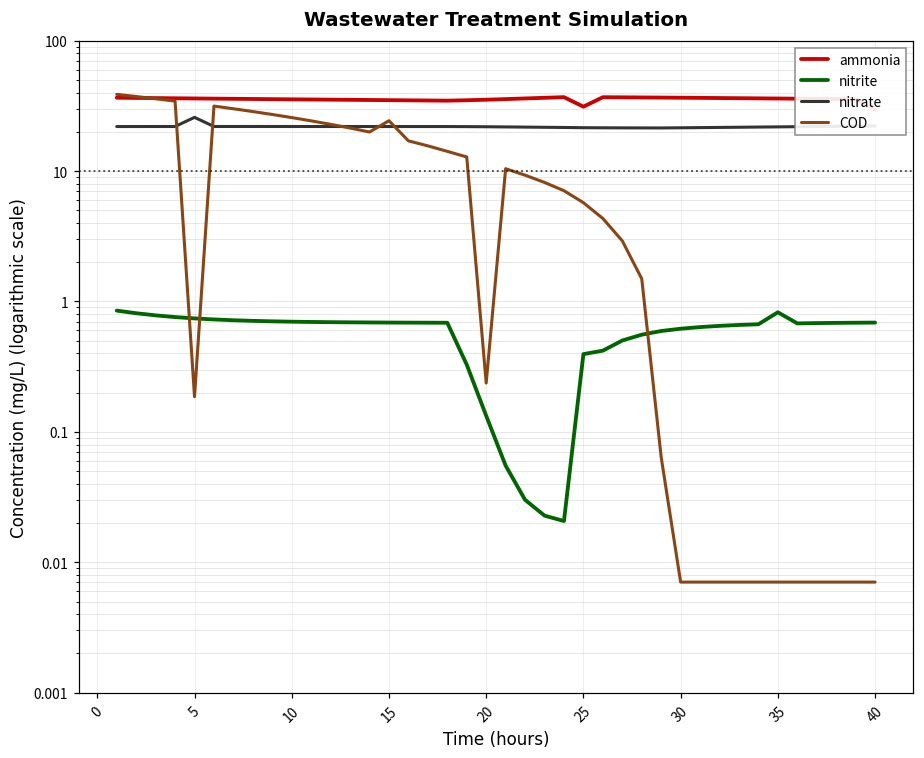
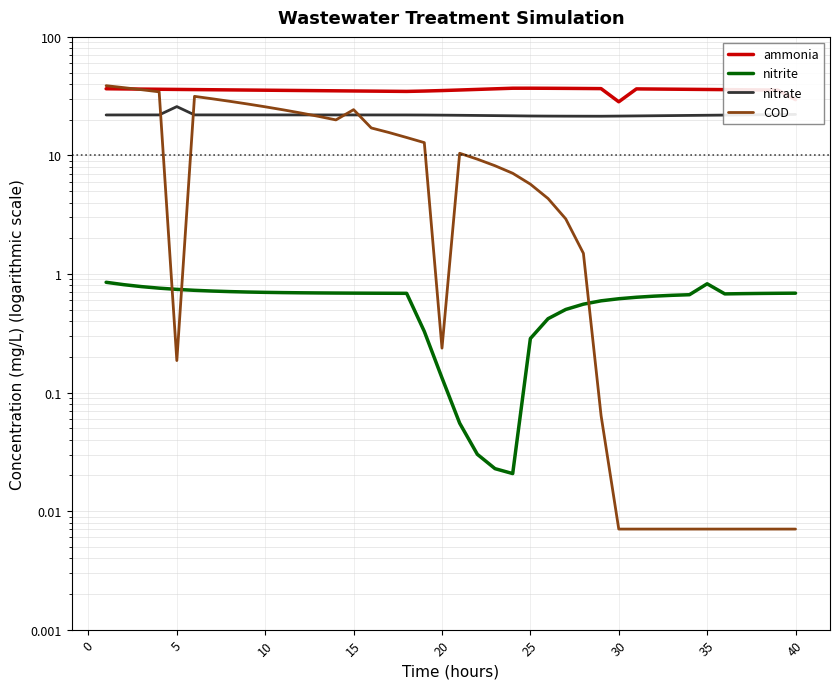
ammonia, 25: 31 -> 37
nitrite, 25: 0.39 -> 0.29
ammonia, 30: 37 -> 28
